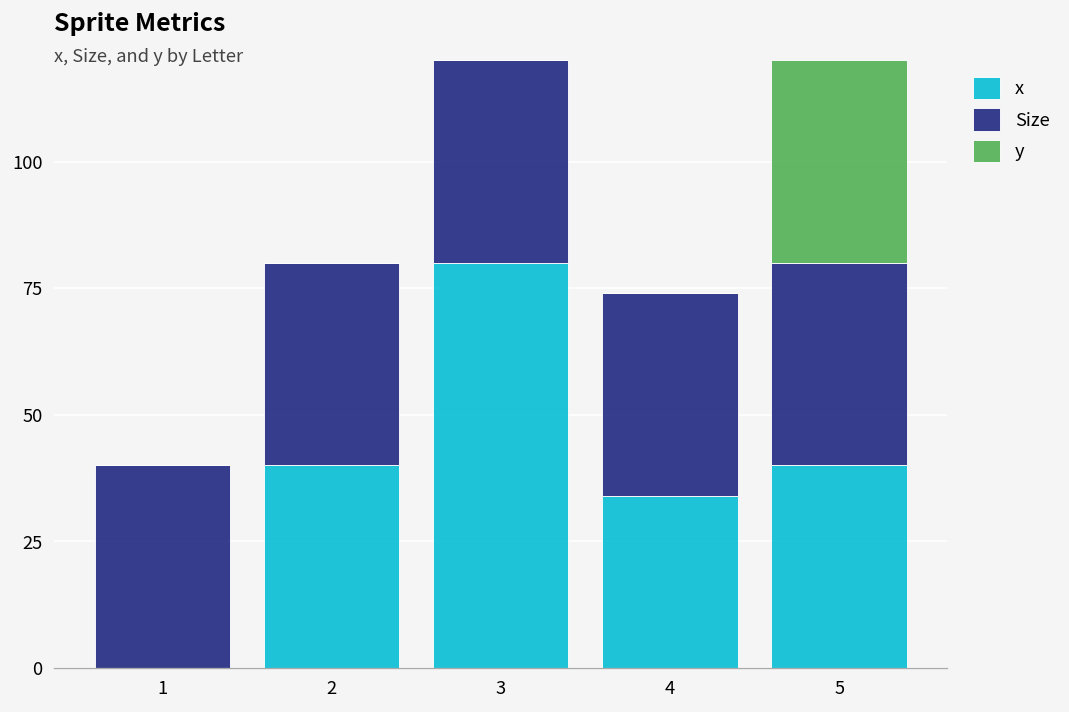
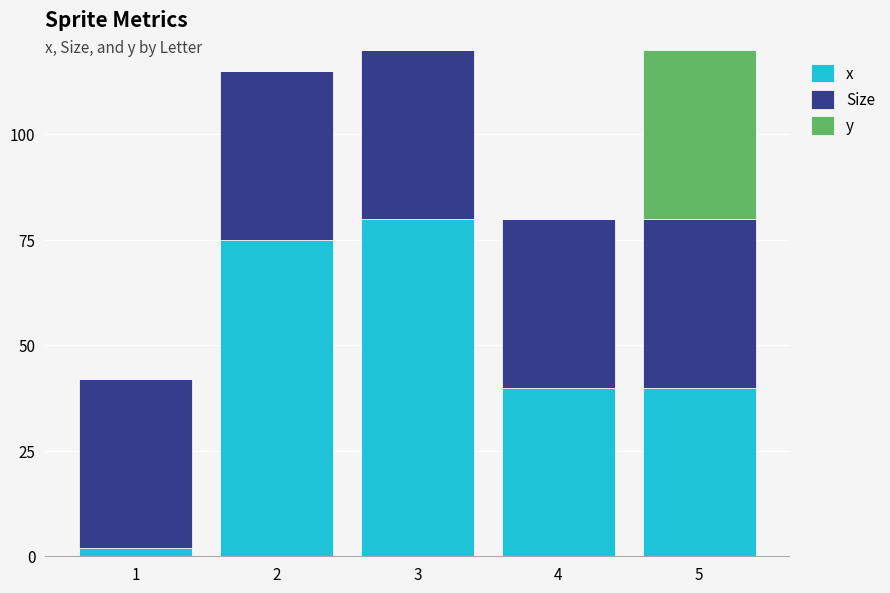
x, 1: 0 -> 2
x, 2: 40 -> 75
x, 4: 34 -> 40
